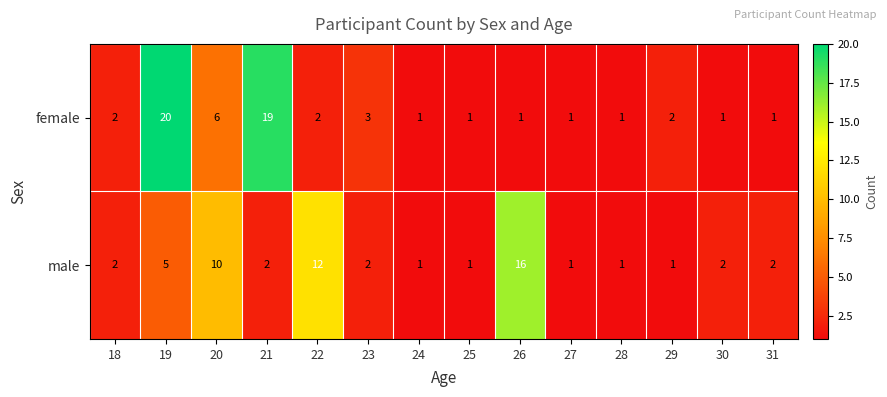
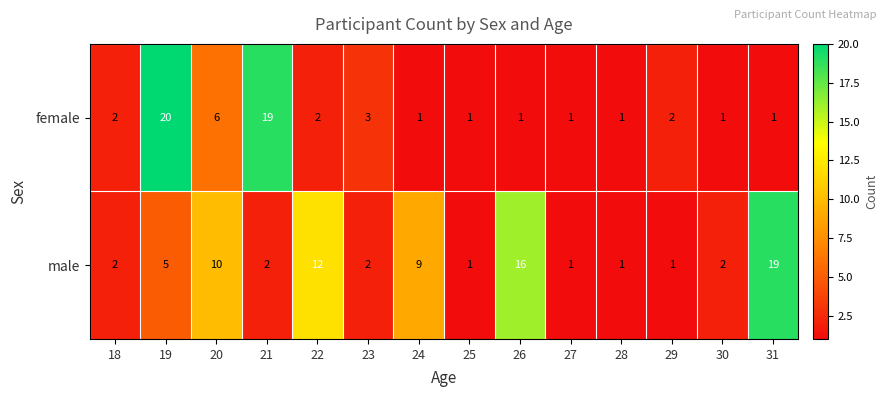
male, 24: 1 -> 9
male, 31: 2 -> 19
